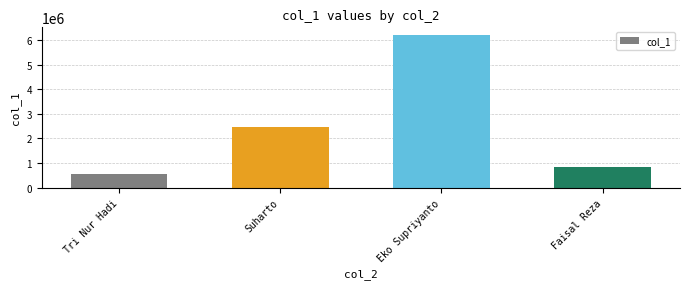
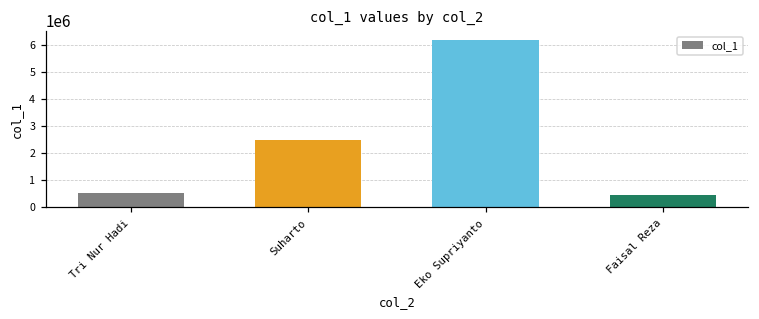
Faisal Reza: 800000 -> 500000
